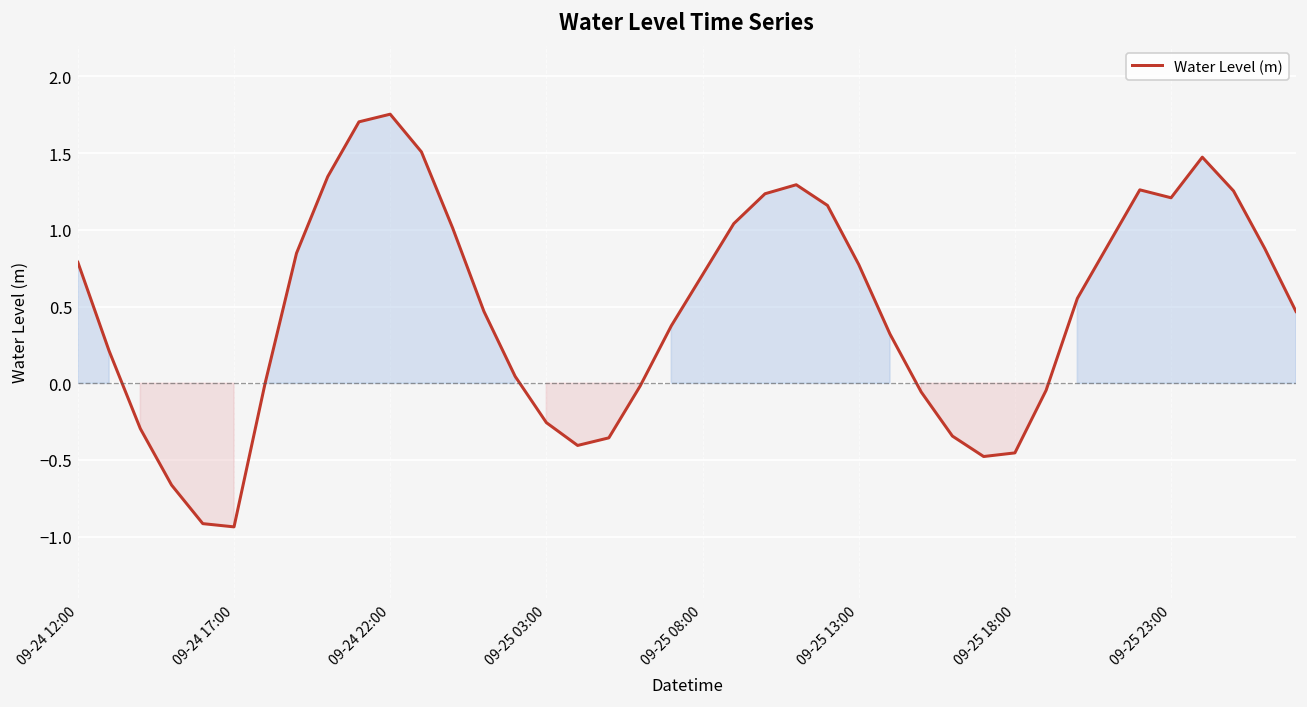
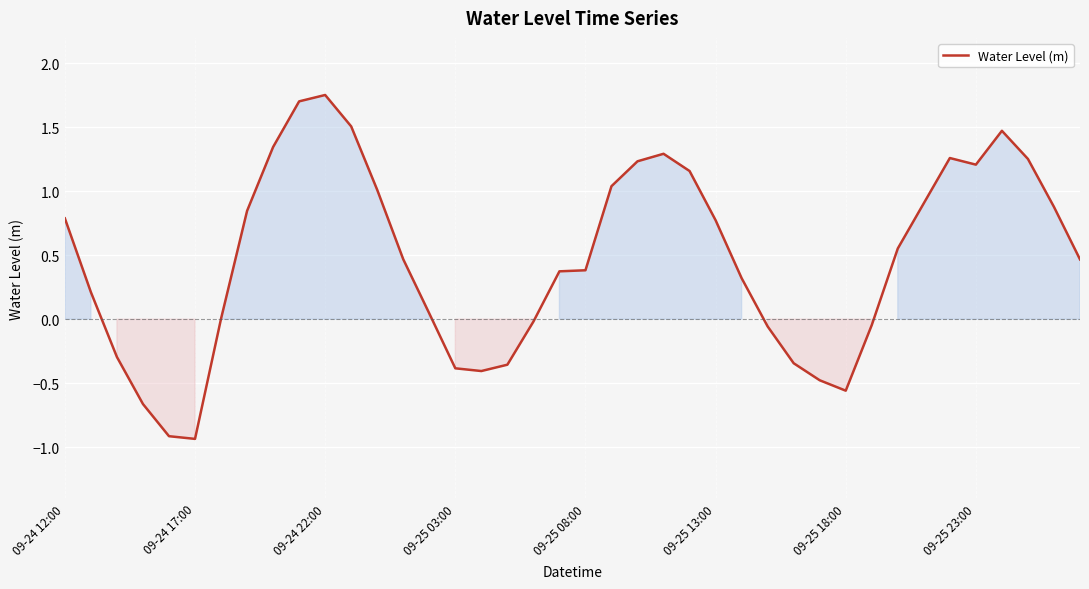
09-25 03:00: -0.26 -> -0.38
09-25 08:00: 0.71 -> 0.38
09-25 18:00: -0.45 -> -0.56
